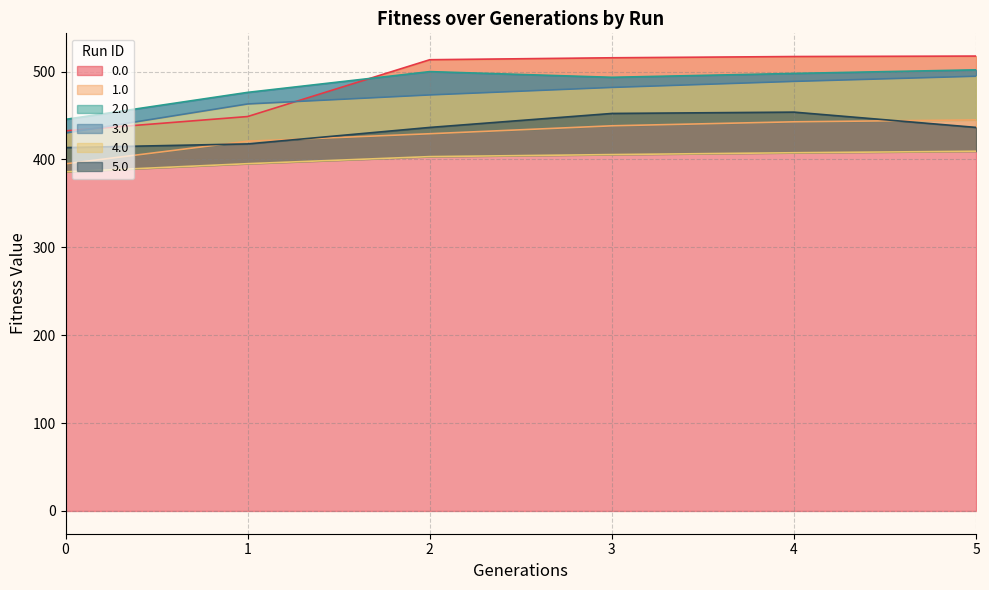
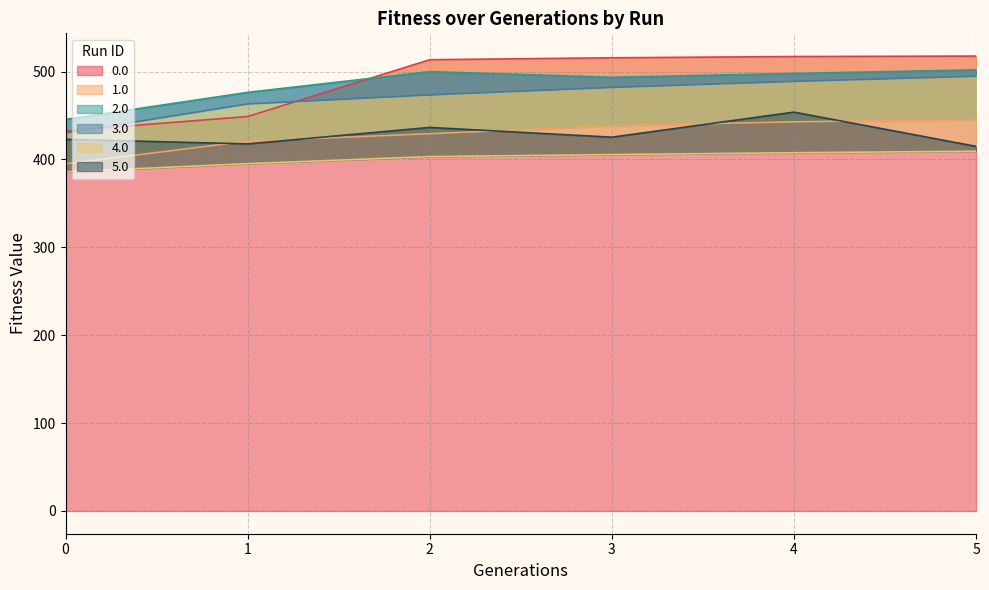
5.0, 0: 410 -> 420
5.0, 3: 450 -> 430
5.0, 5: 440 -> 410
